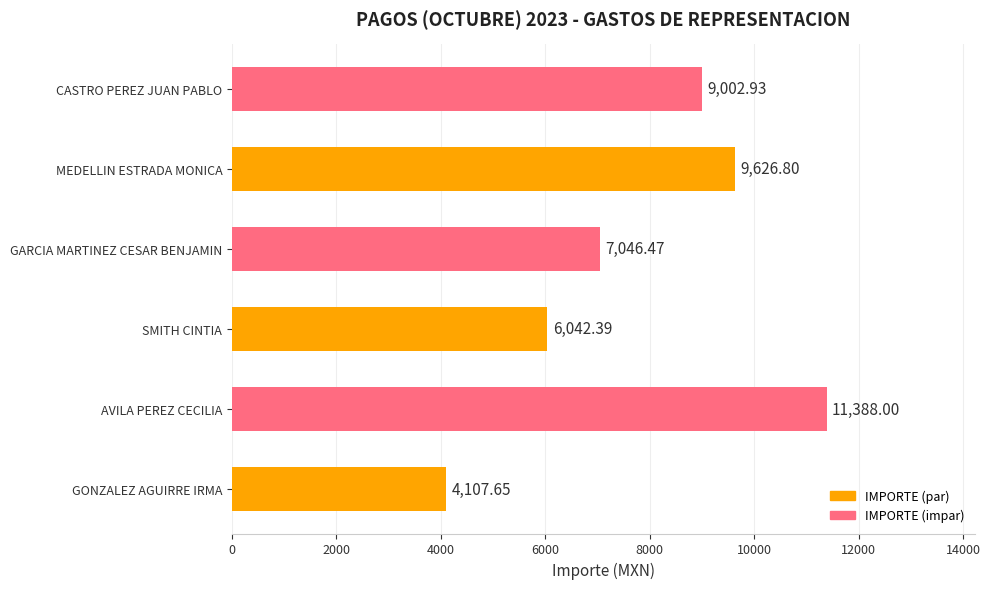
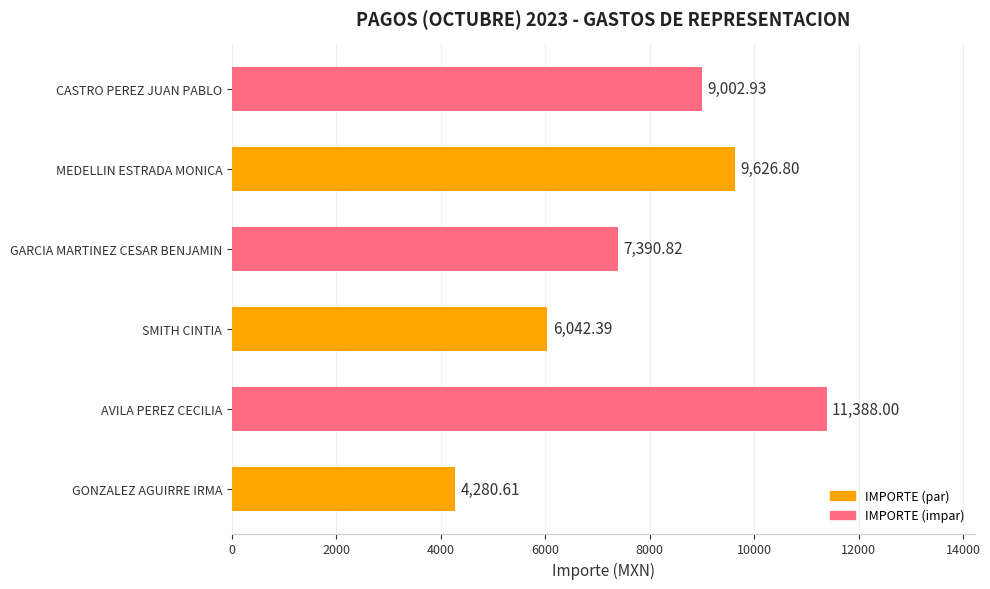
GARCIA MARTINEZ CESAR BENJAMIN: 7,046.47 -> 7,390.82
GONZALEZ AGUIRRE IRMA: 4,107.65 -> 4,280.61
